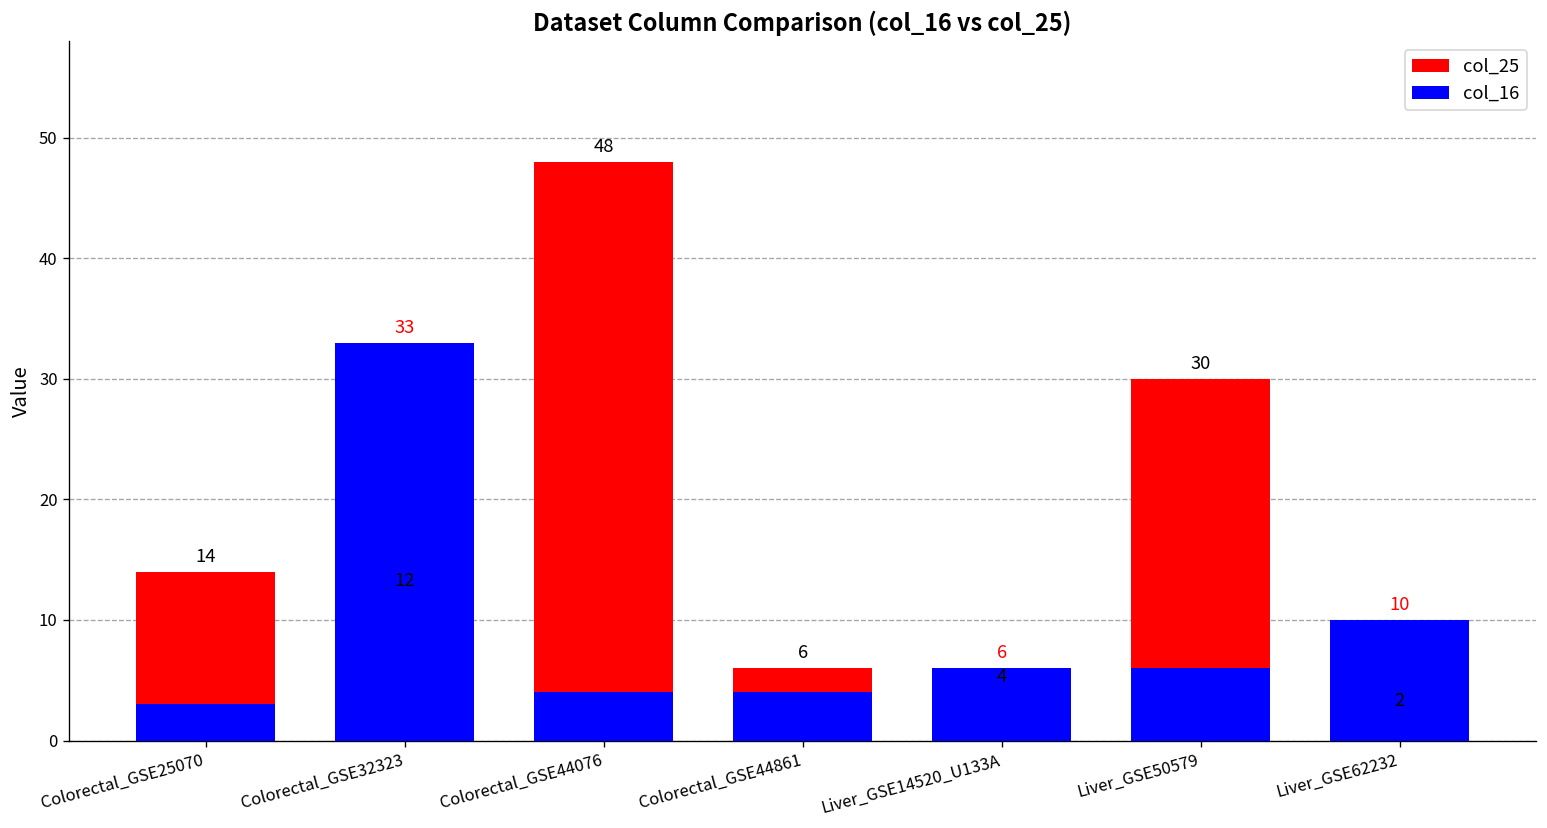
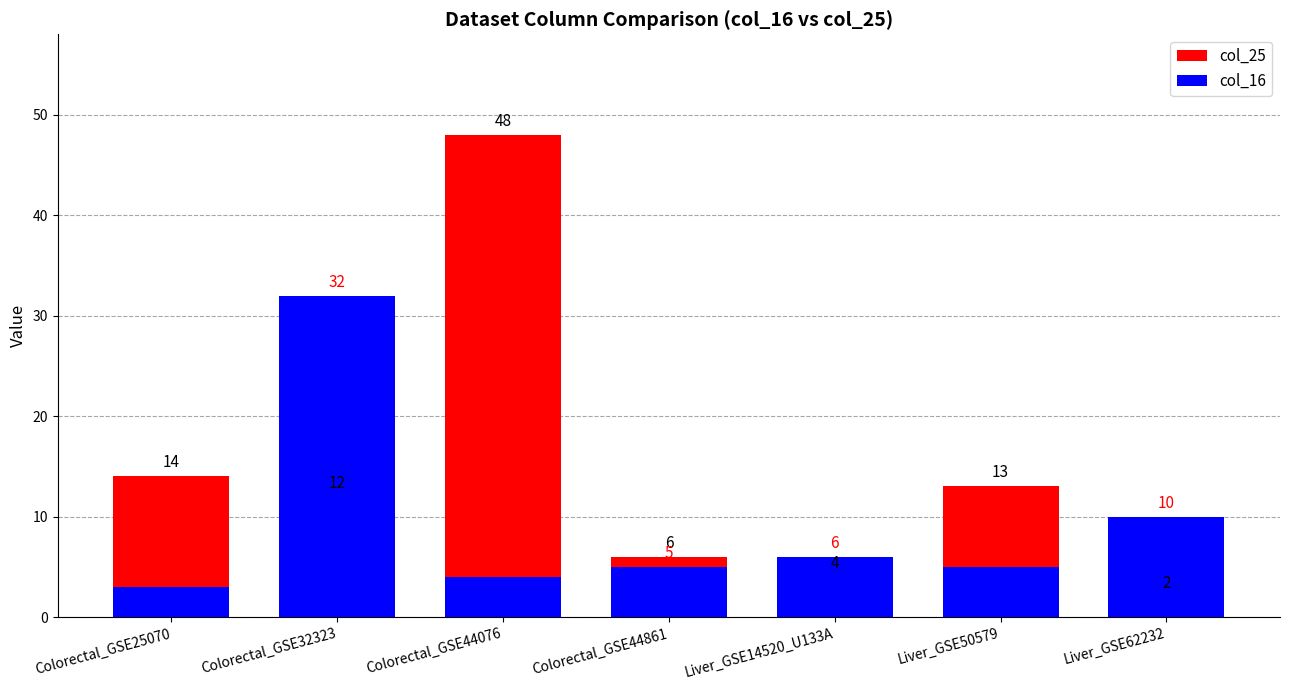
col_16, Colorectal_GSE32323: 33 -> 32
col_16, Colorectal_GSE44861: 4 -> 5
col_25, Liver_GSE50579: 30 -> 13
col_16, Liver_GSE50579: 6 -> 5
